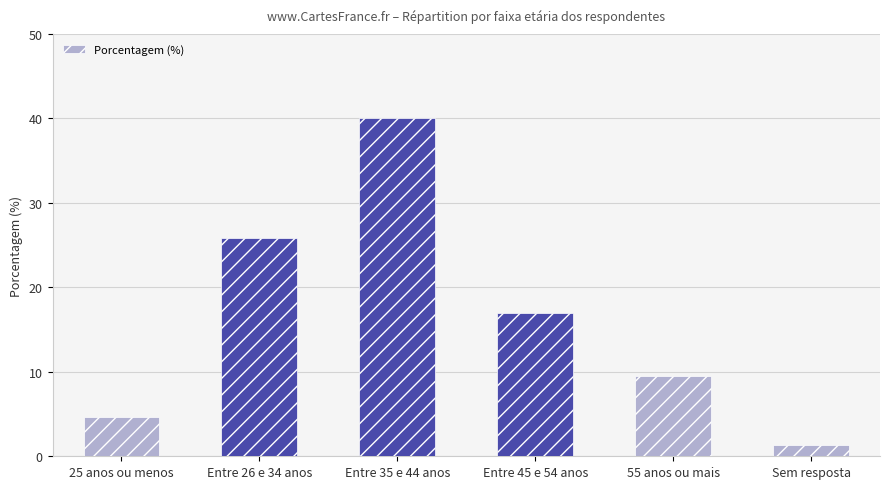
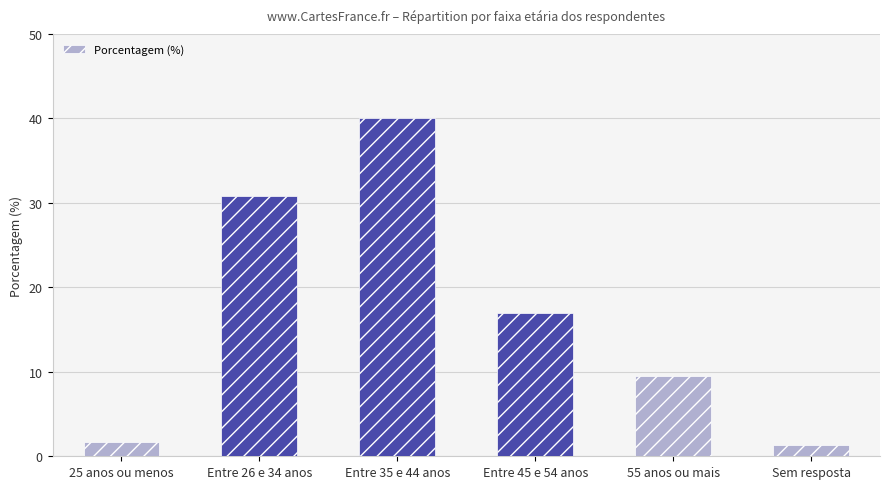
25 anos ou menos: 5 -> 2
Entre 26 e 34 anos: 26 -> 31
